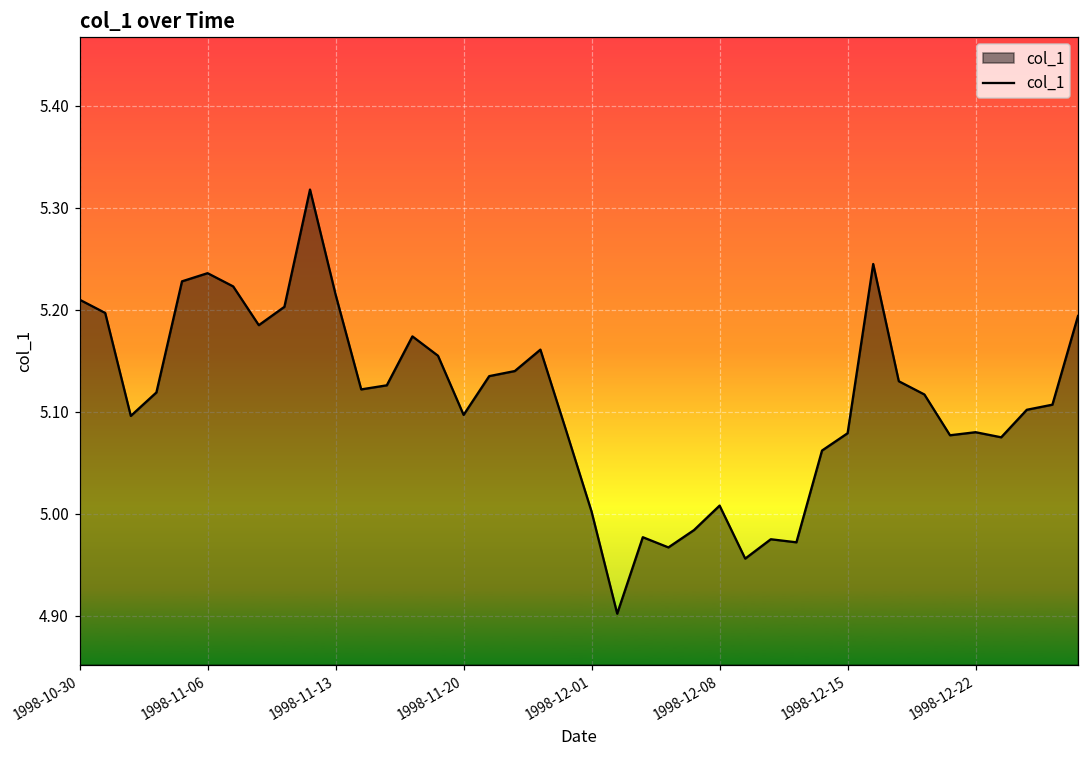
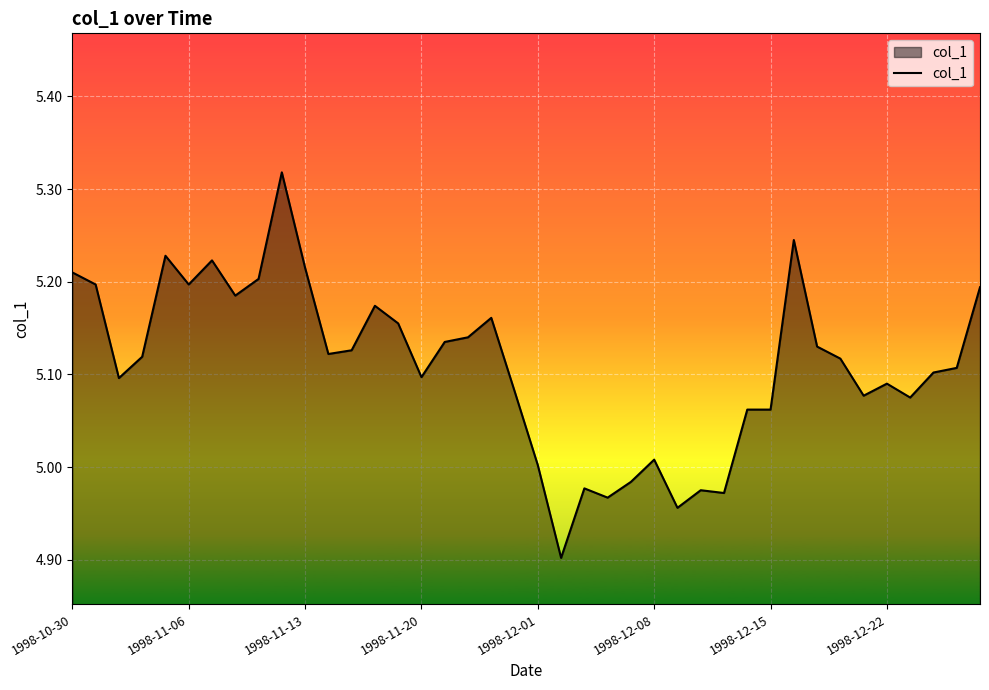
1998-11-06: 5.24 -> 5.20
1998-12-15: 5.08 -> 5.06
1998-12-22: 5.08 -> 5.09
